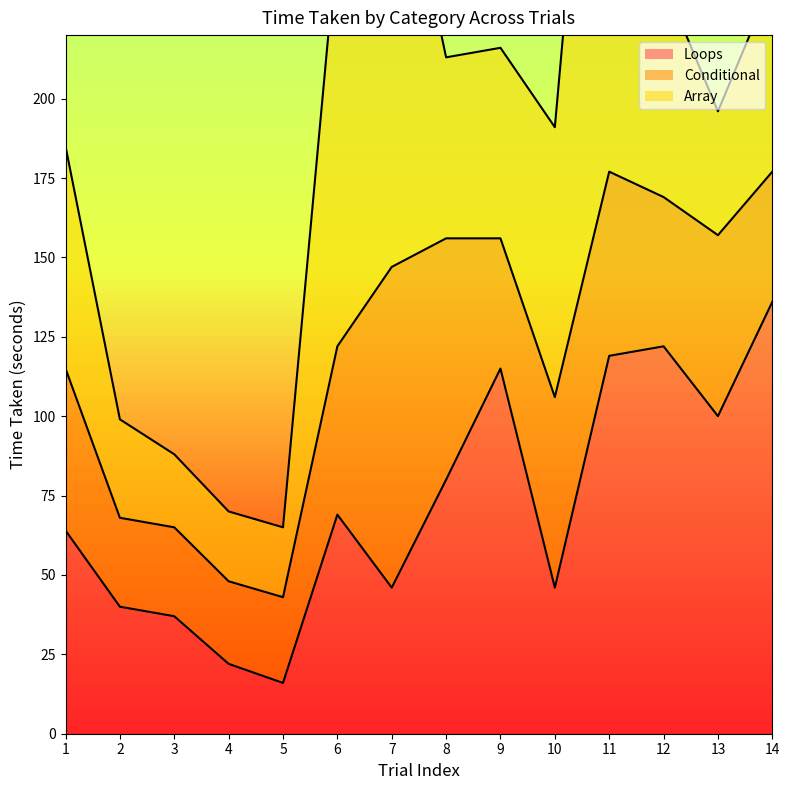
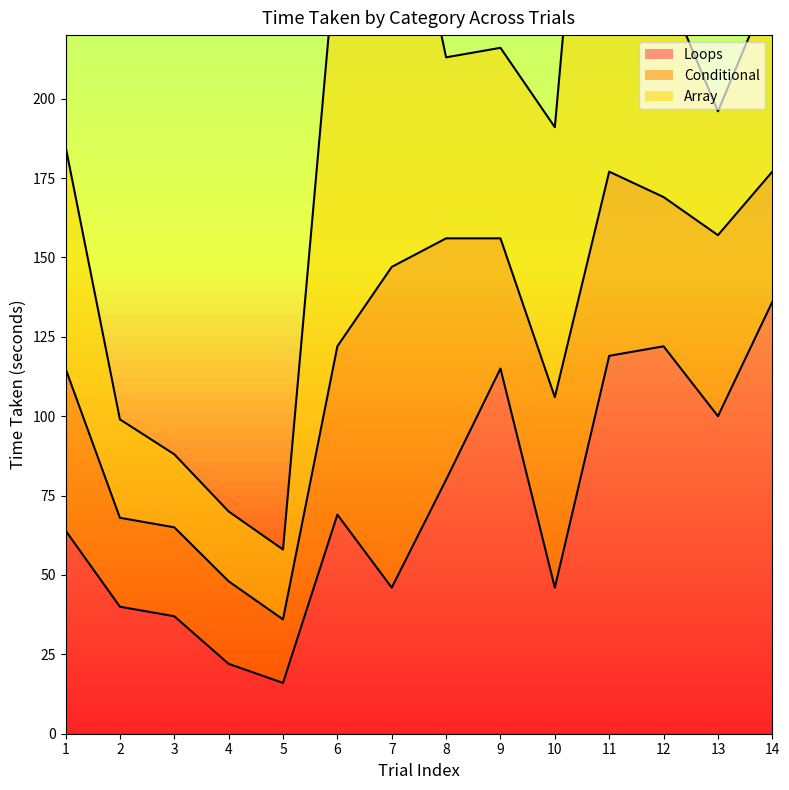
Conditional, 5: 27 -> 20
